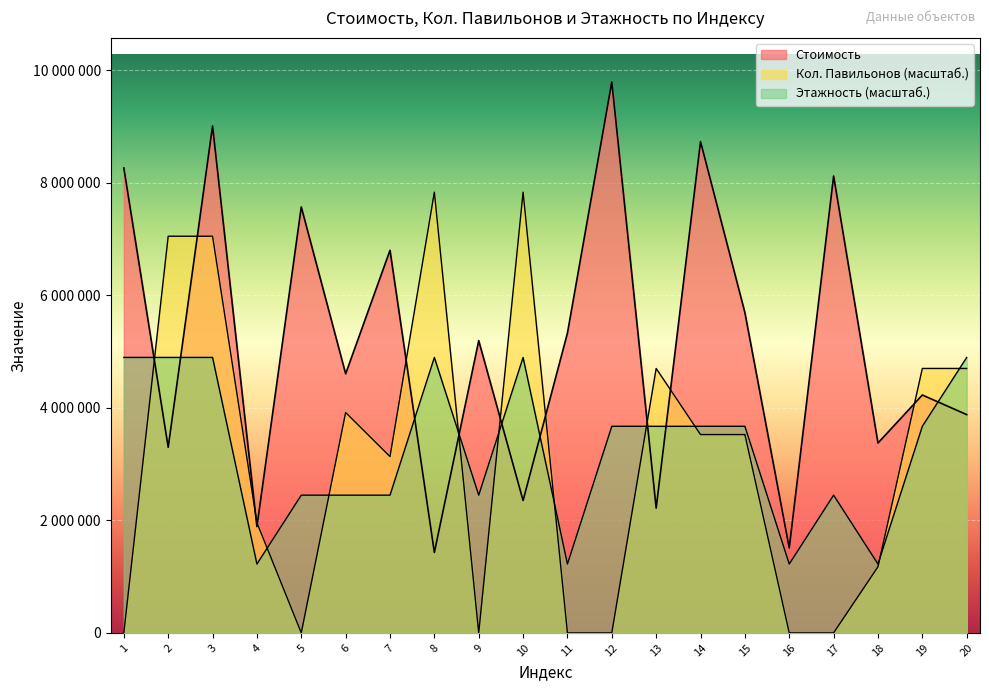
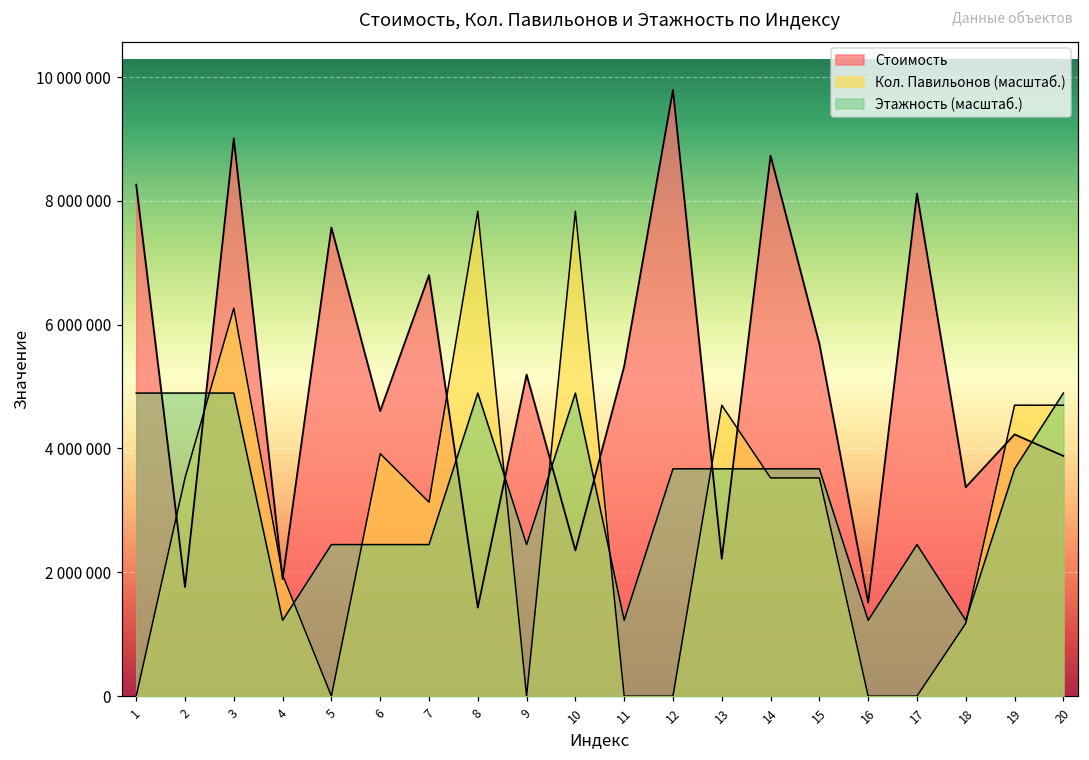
Стоимость, 2: 3300000 -> 1800000
Кол. Павильонов (масштаб.), 2: 7000000 -> 3500000
Кол. Павильонов (масштаб.), 3: 7000000 -> 6300000
